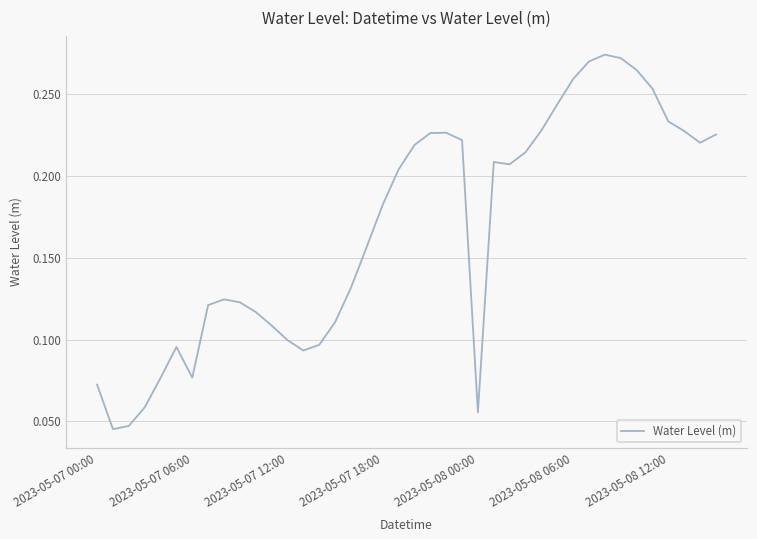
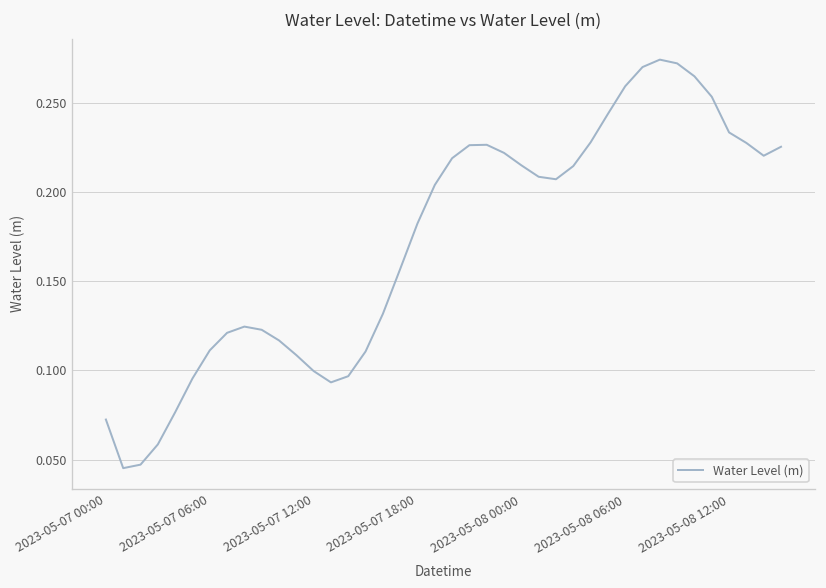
2023-05-07 06:00: 0.077 -> 0.111
2023-05-08 00:00: 0.055 -> 0.215
